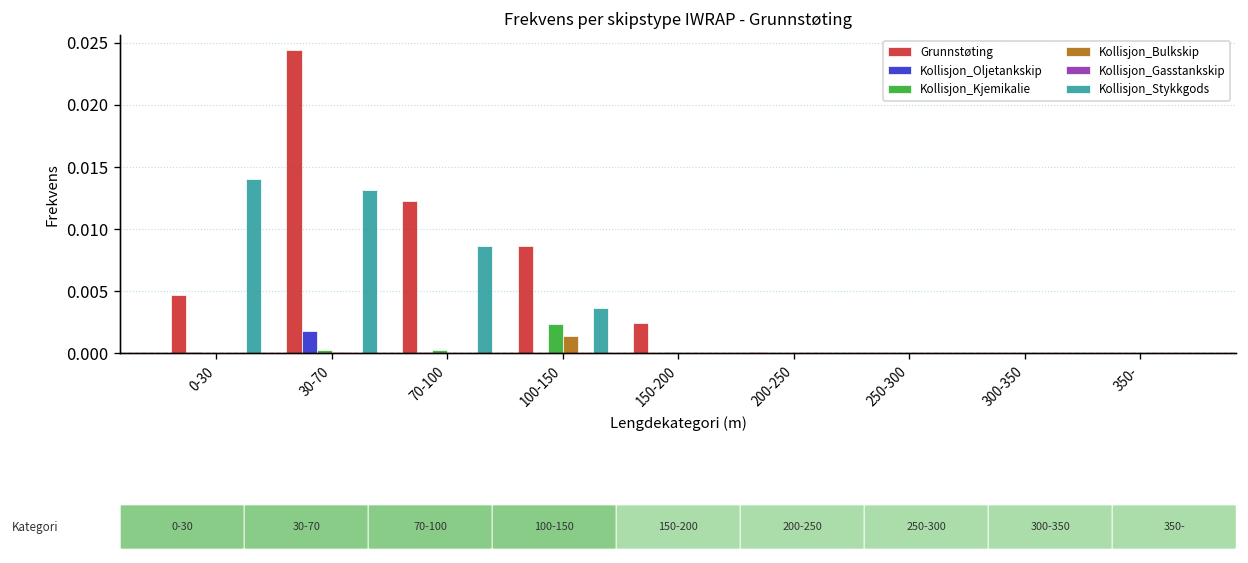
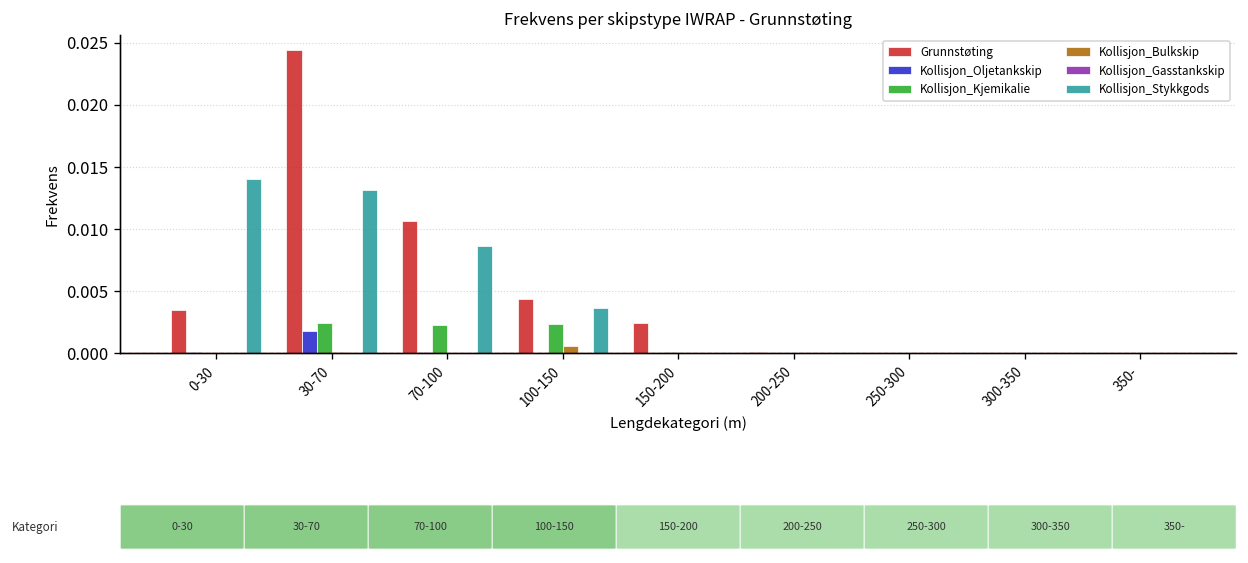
Grunnstøting, 0-30: 0.0047 -> 0.0035
Kollisjon_Kjemikalie, 30-70: 0.0002 -> 0.0024
Grunnstøting, 70-100: 0.0123 -> 0.0106
Kollisjon_Kjemikalie, 70-100: 0.0002 -> 0.0023
Grunnstøting, 100-150: 0.0086 -> 0.0044
Kollisjon_Bulkskip, 100-150: 0.0014 -> 0.0006
